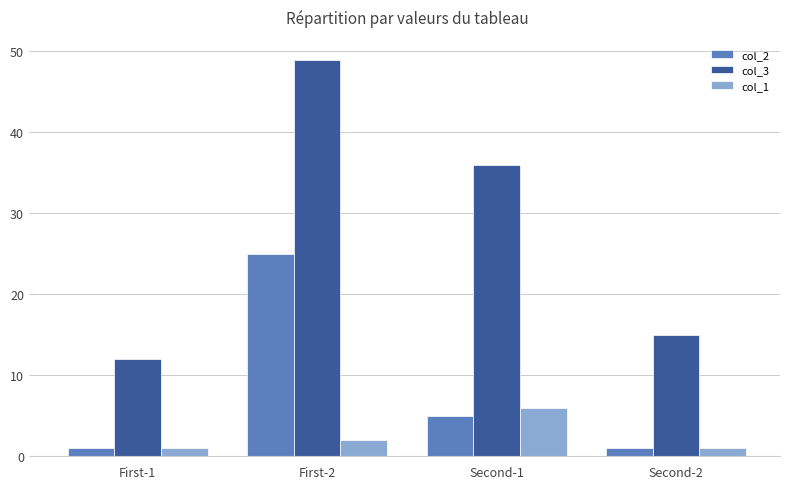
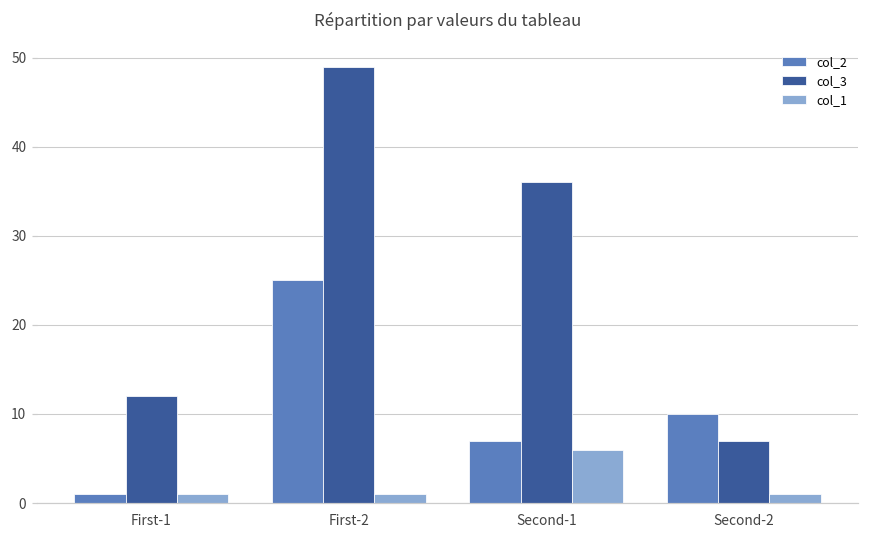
col_1, First-2: 2 -> 1
col_2, Second-1: 5 -> 7
col_2, Second-2: 1 -> 10
col_3, Second-2: 15 -> 7
